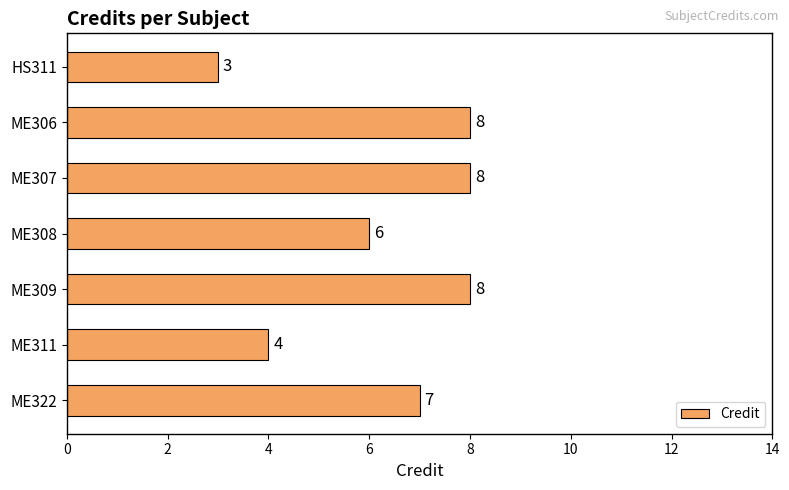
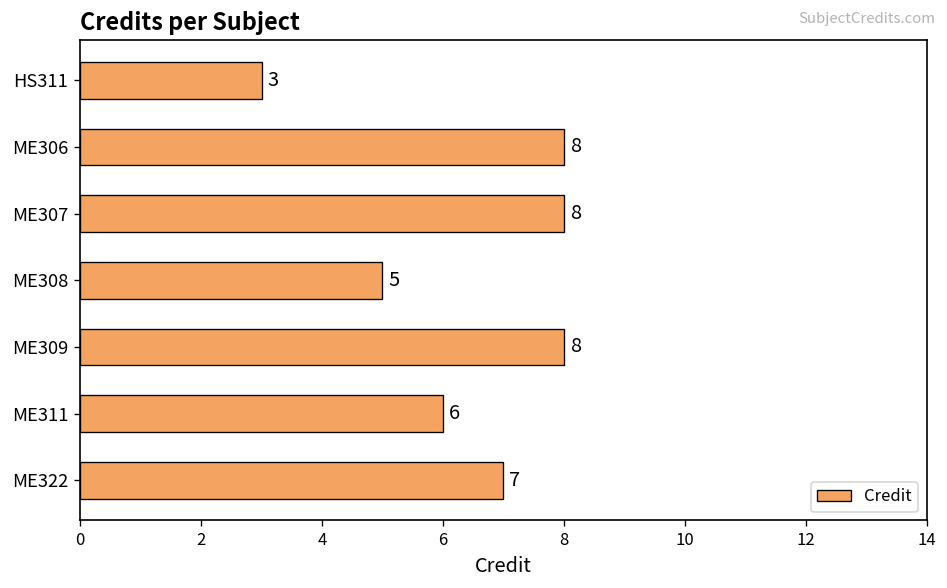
ME308: 6 -> 5
ME311: 4 -> 6
